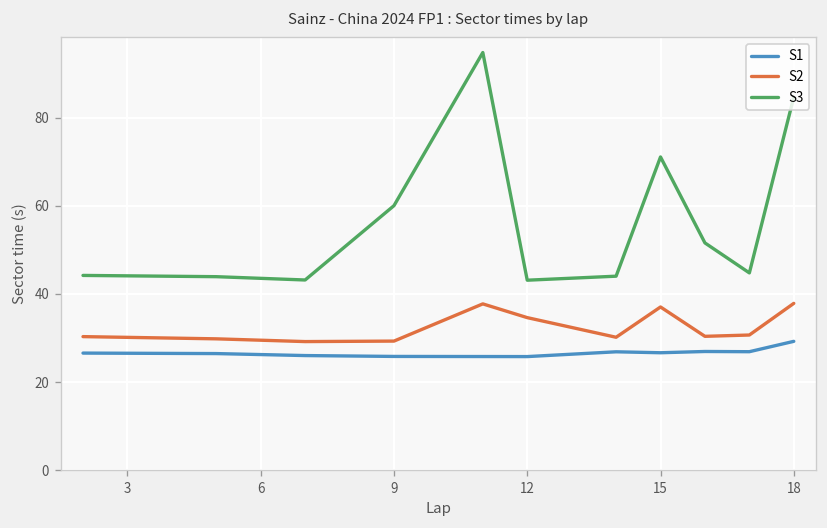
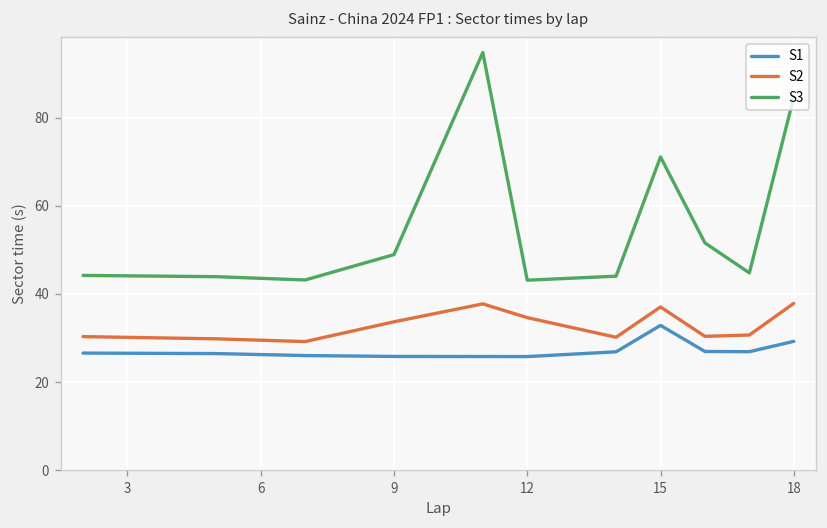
S2, 9: 29 -> 34
S3, 9: 60 -> 49
S1, 15: 27 -> 33
